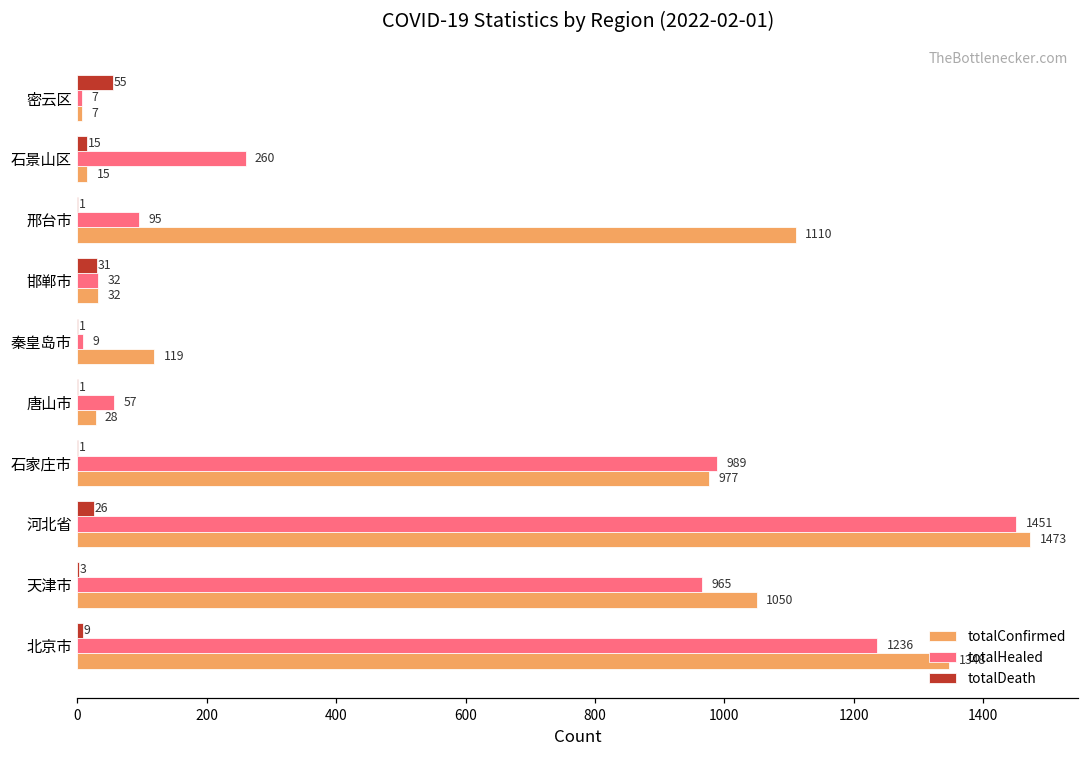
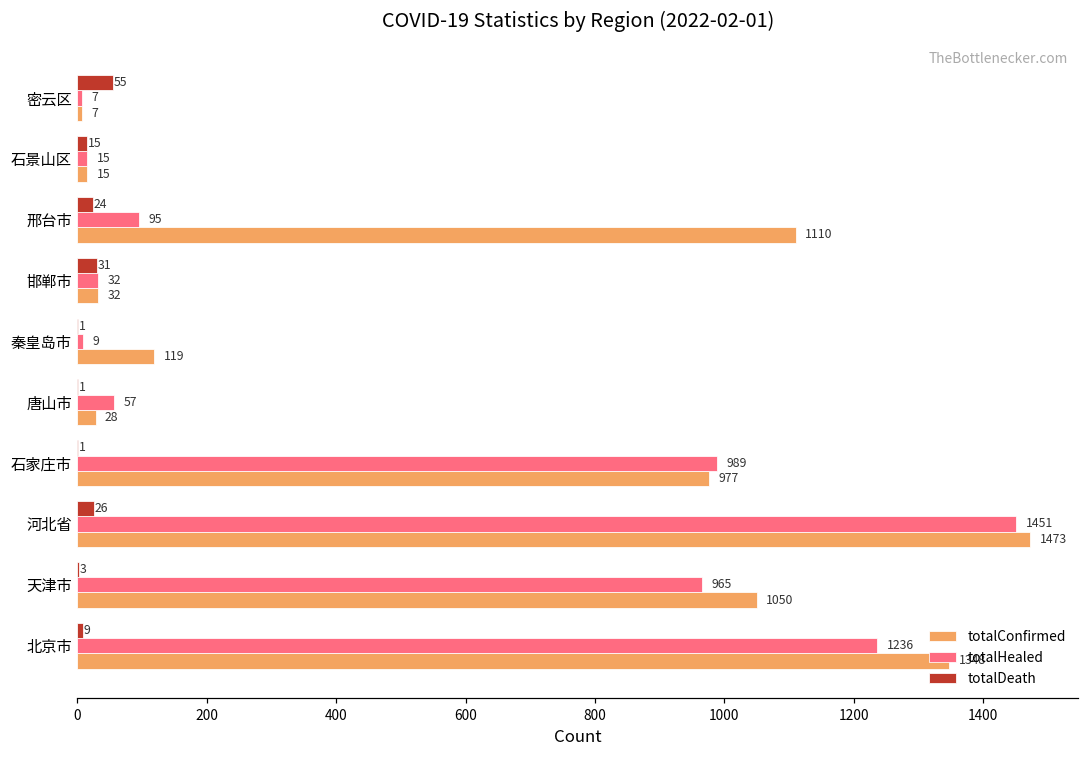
totalHealed, 石景山区: 260 -> 15
totalDeath, 邢台市: 1 -> 24
